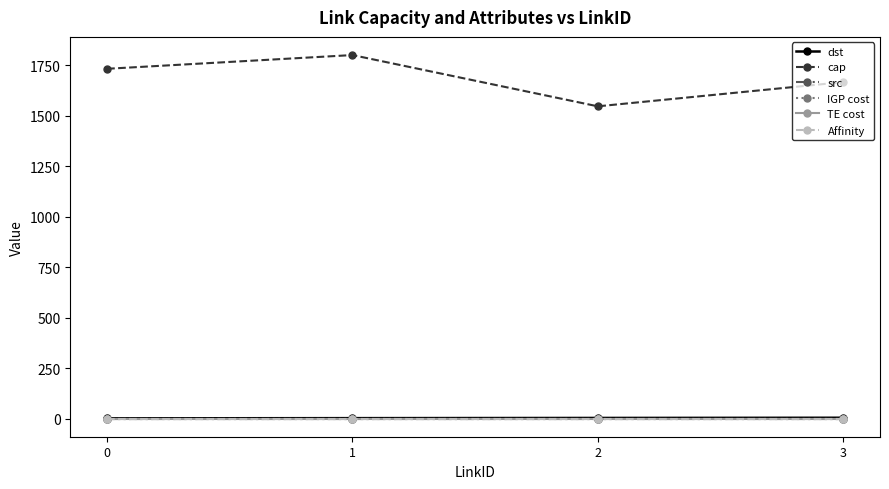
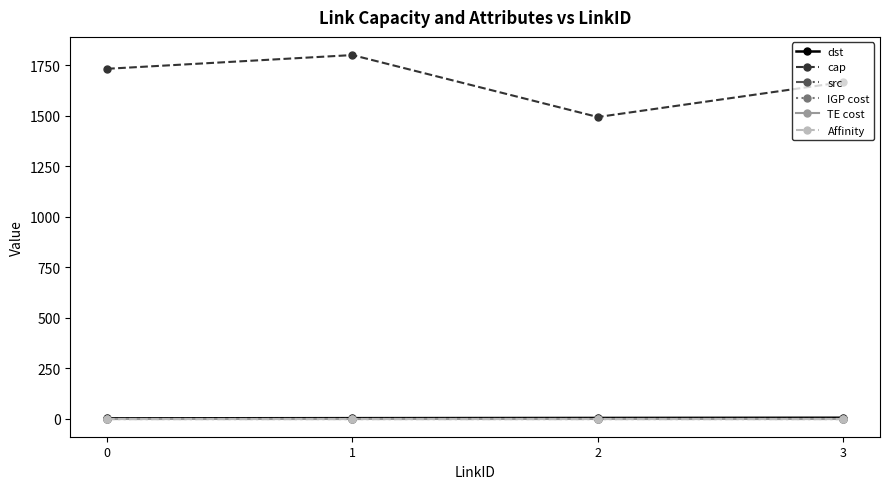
cap, 2: 1550 -> 1490
